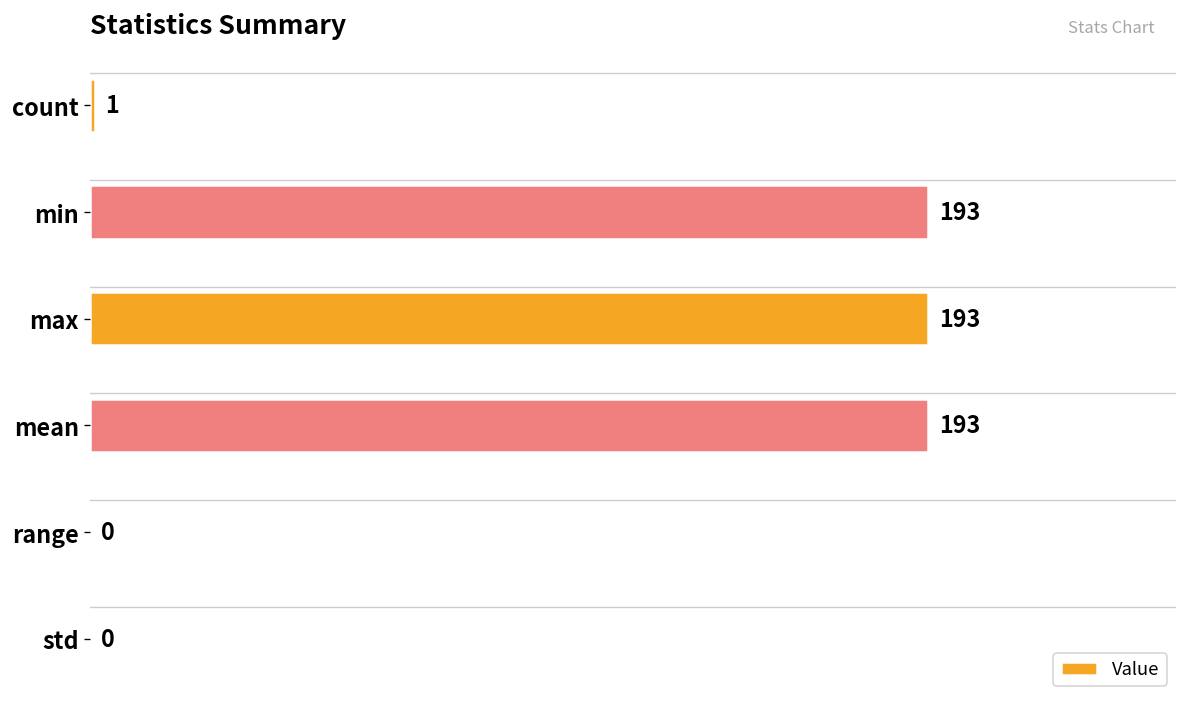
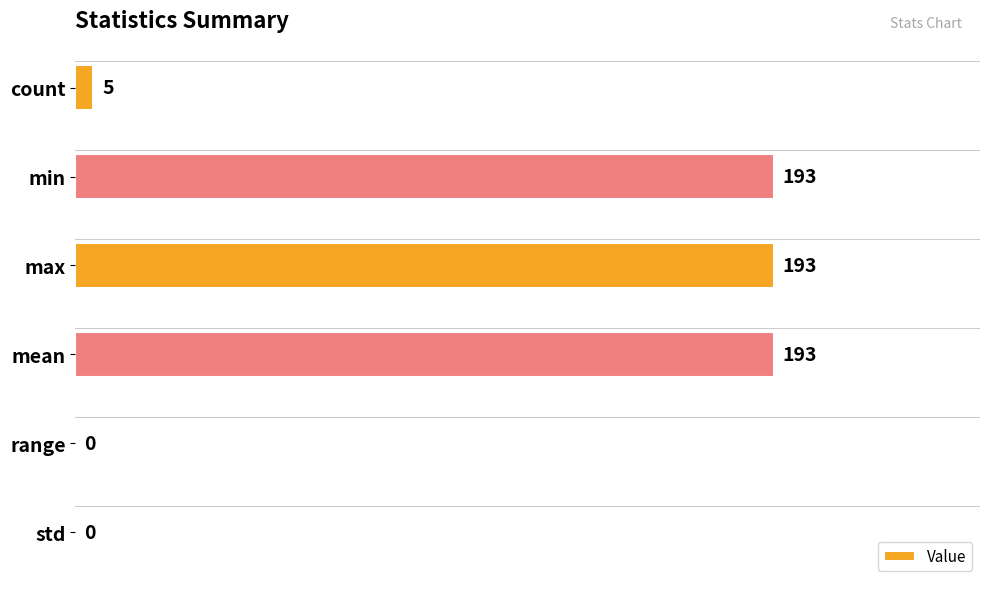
count: 1 -> 5
